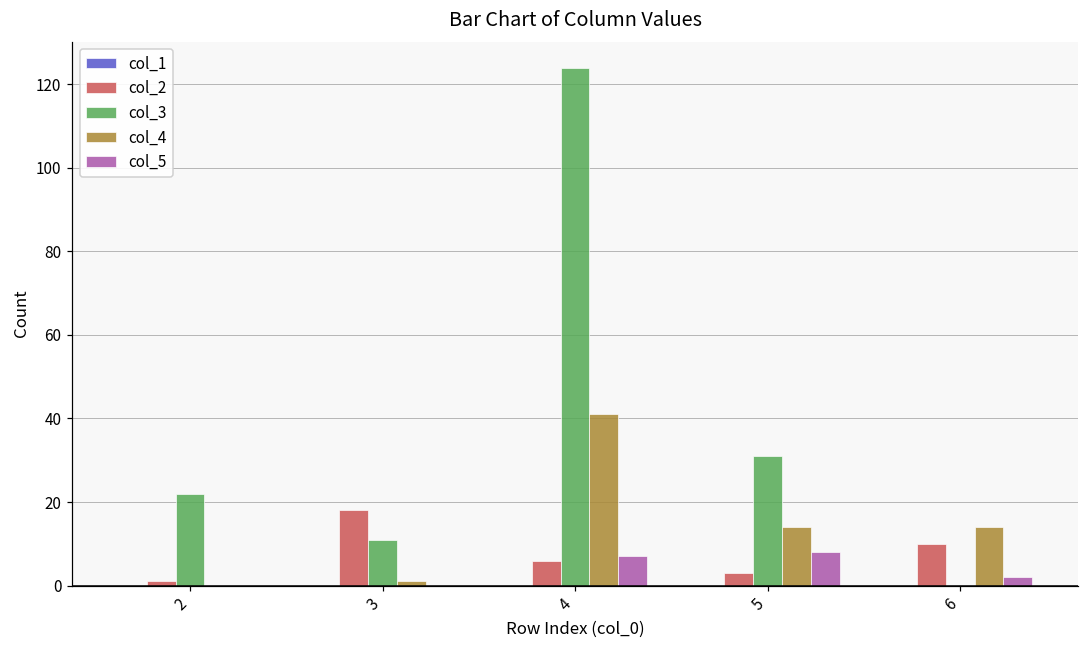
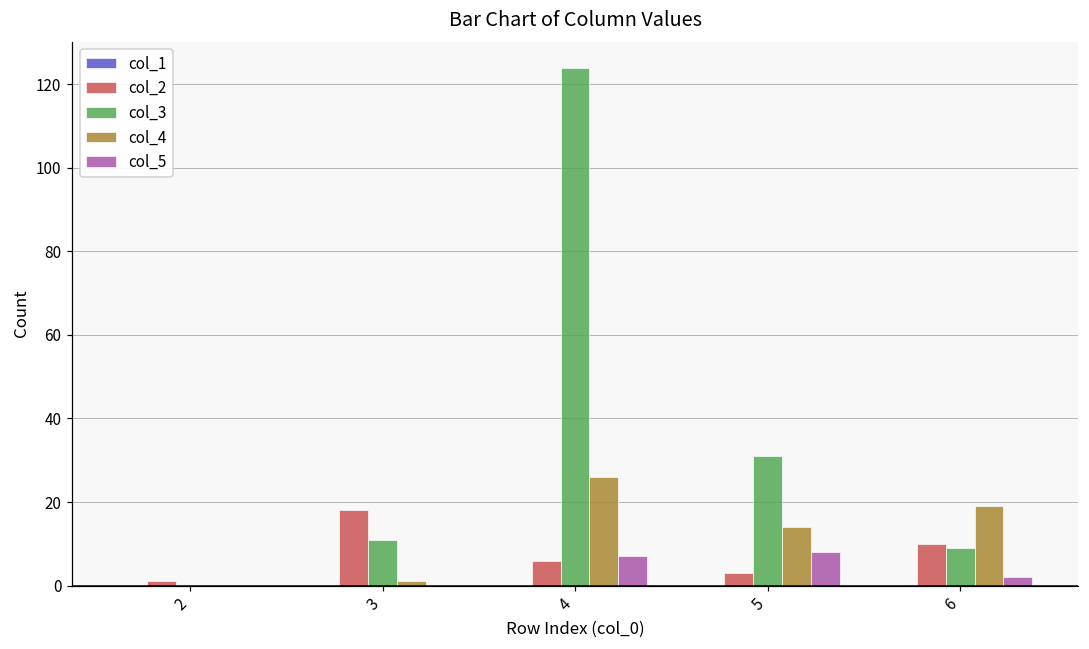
col_3, 2: 22 -> 0
col_4, 4: 41 -> 26
col_3, 6: 0 -> 9
col_4, 6: 14 -> 19
